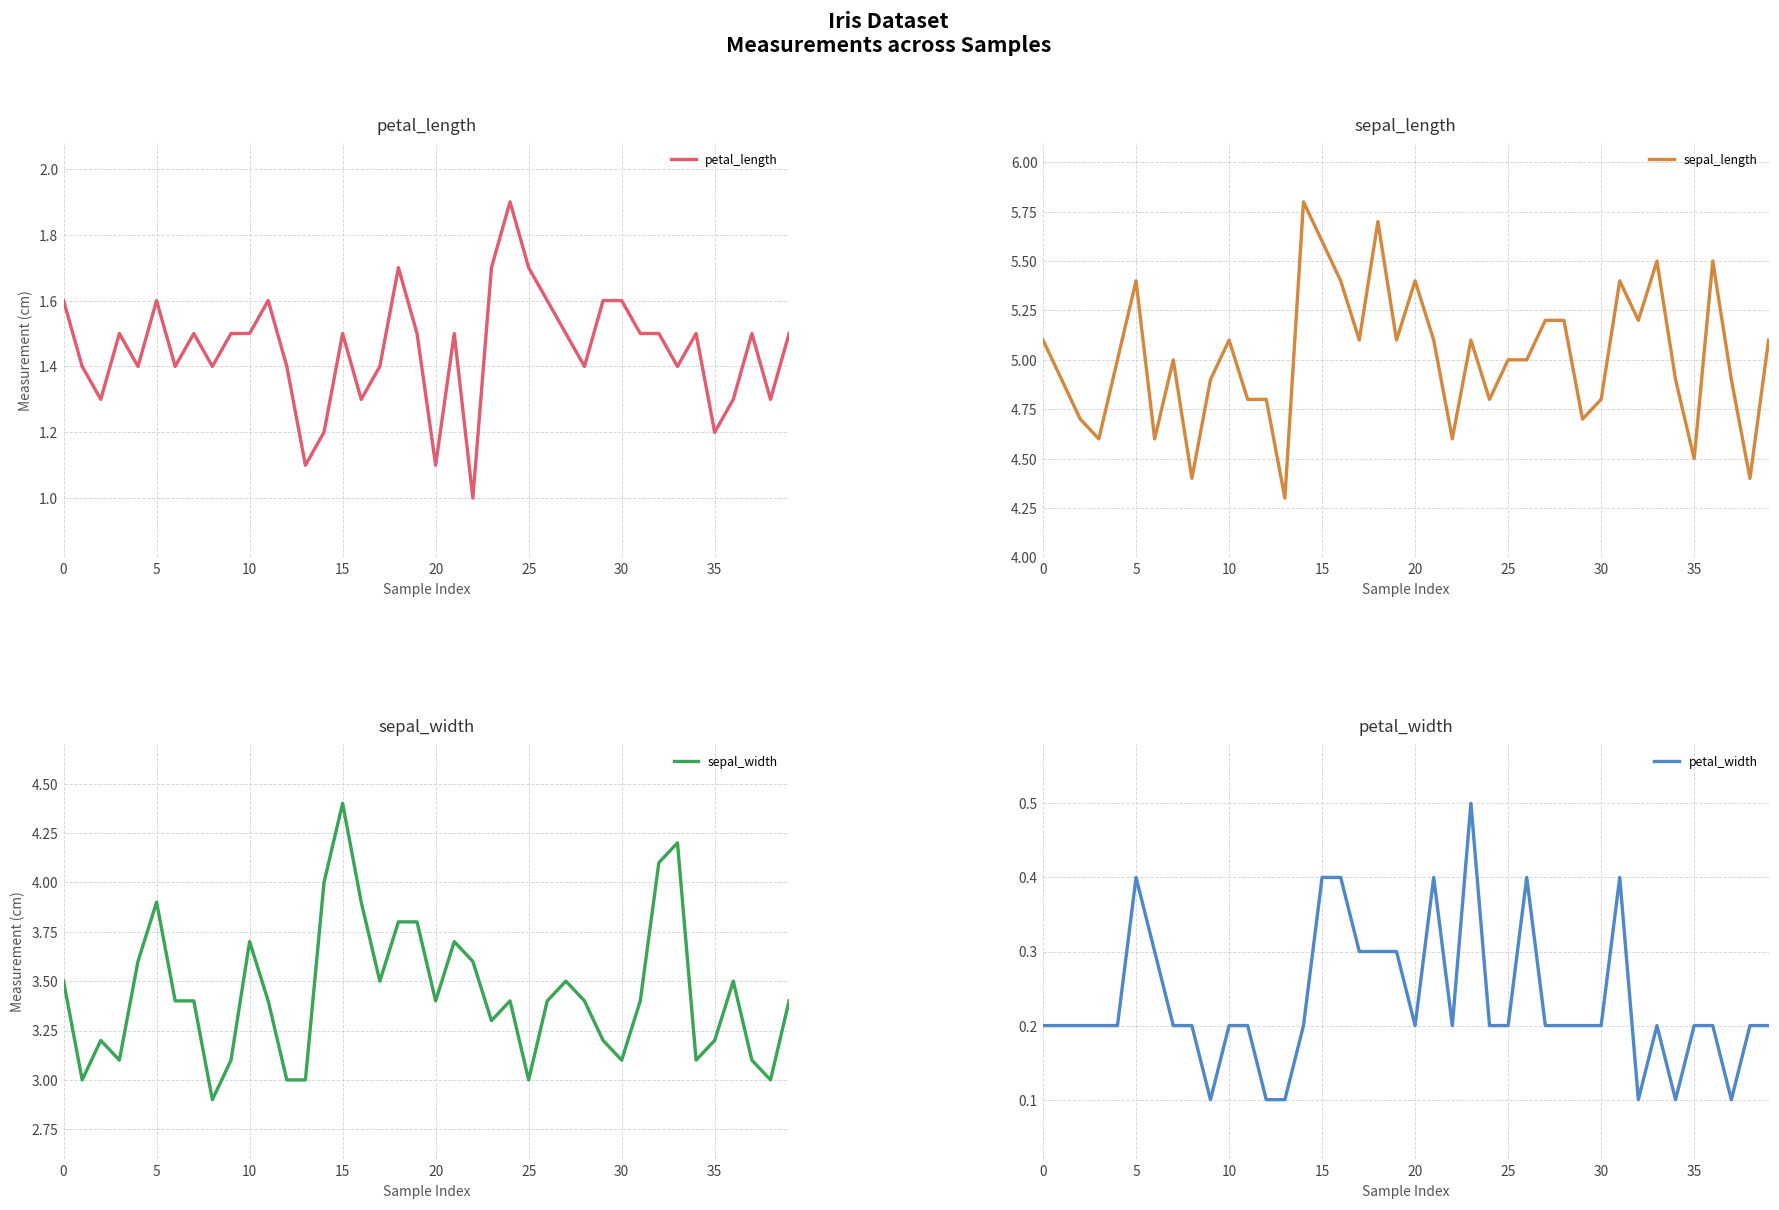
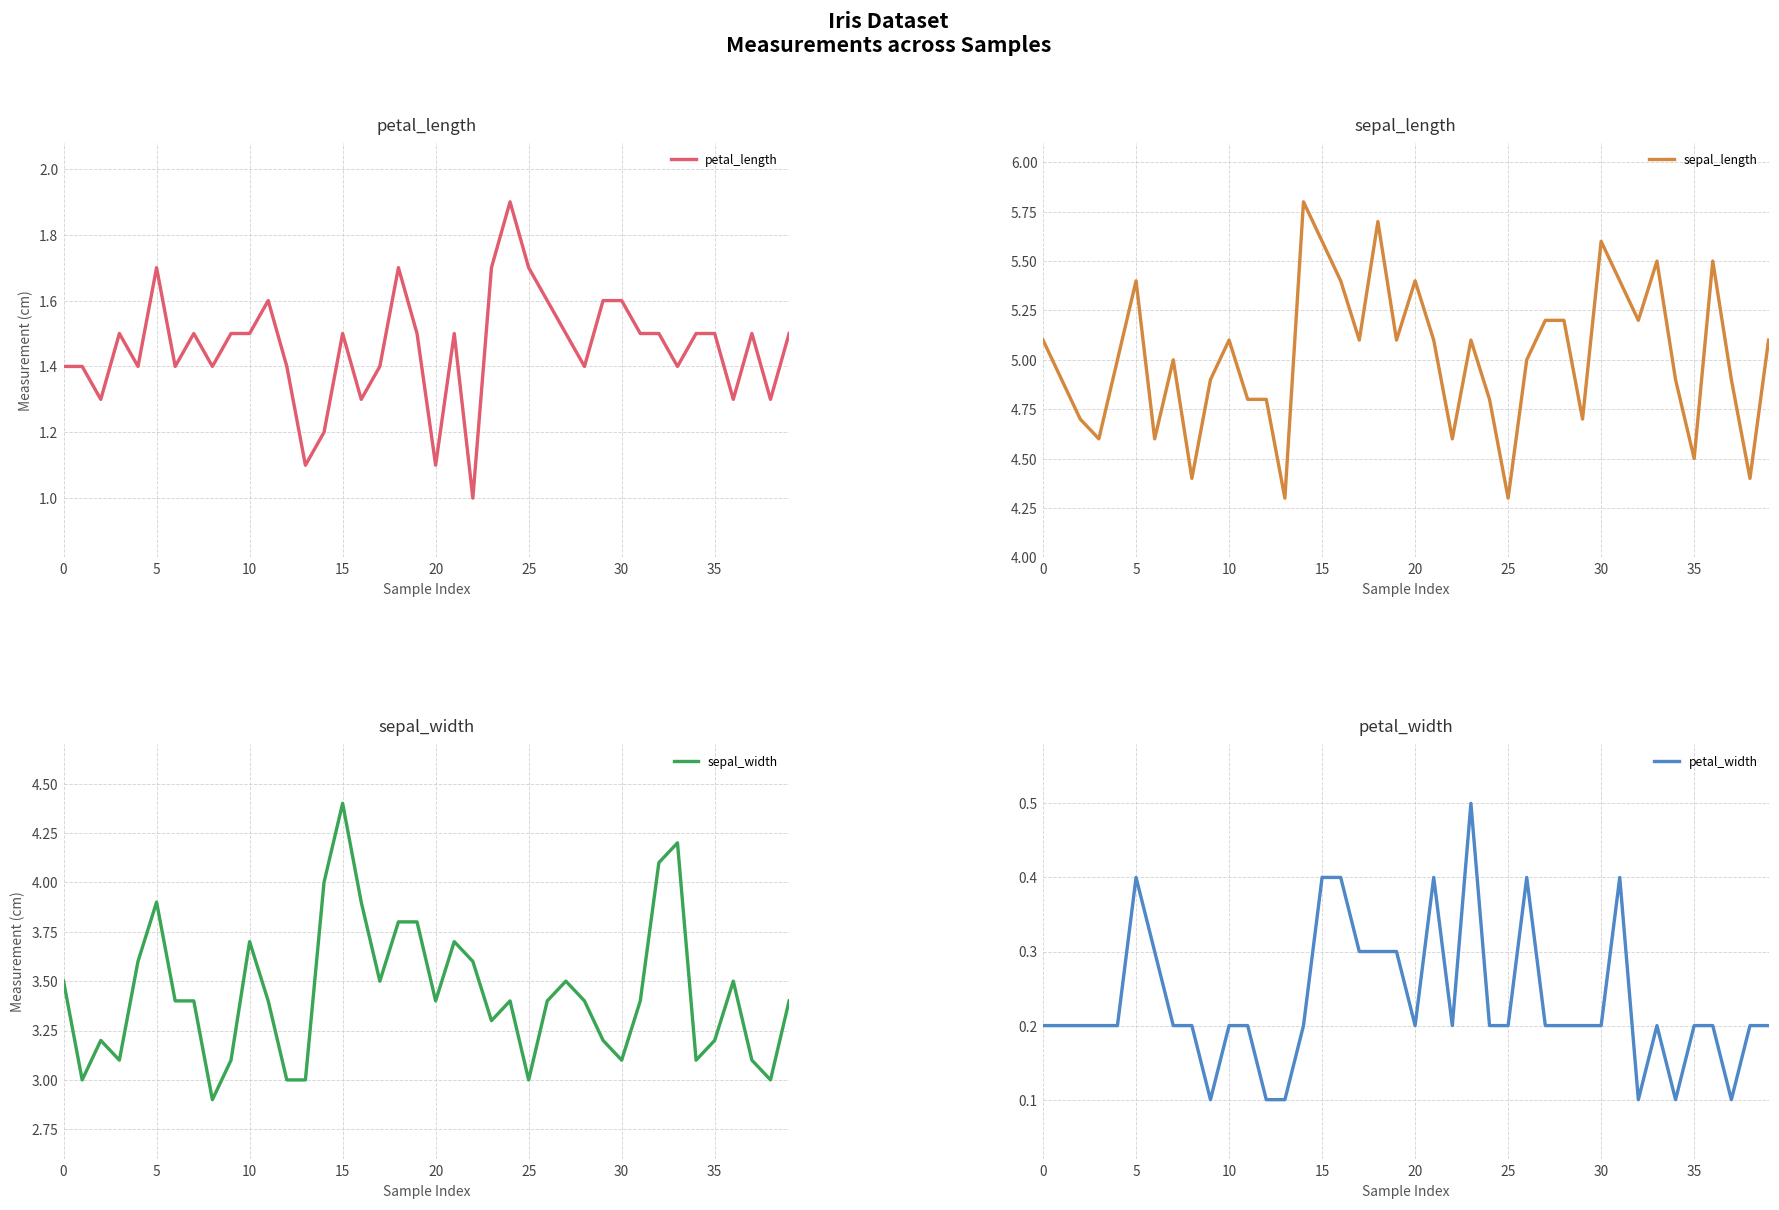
petal_length, 0: 1.6 -> 1.4
petal_length, 5: 1.6 -> 1.7
petal_length, 35: 1.2 -> 1.5
sepal_length, 25: 5.0 -> 4.3
sepal_length, 30: 4.8 -> 5.6
